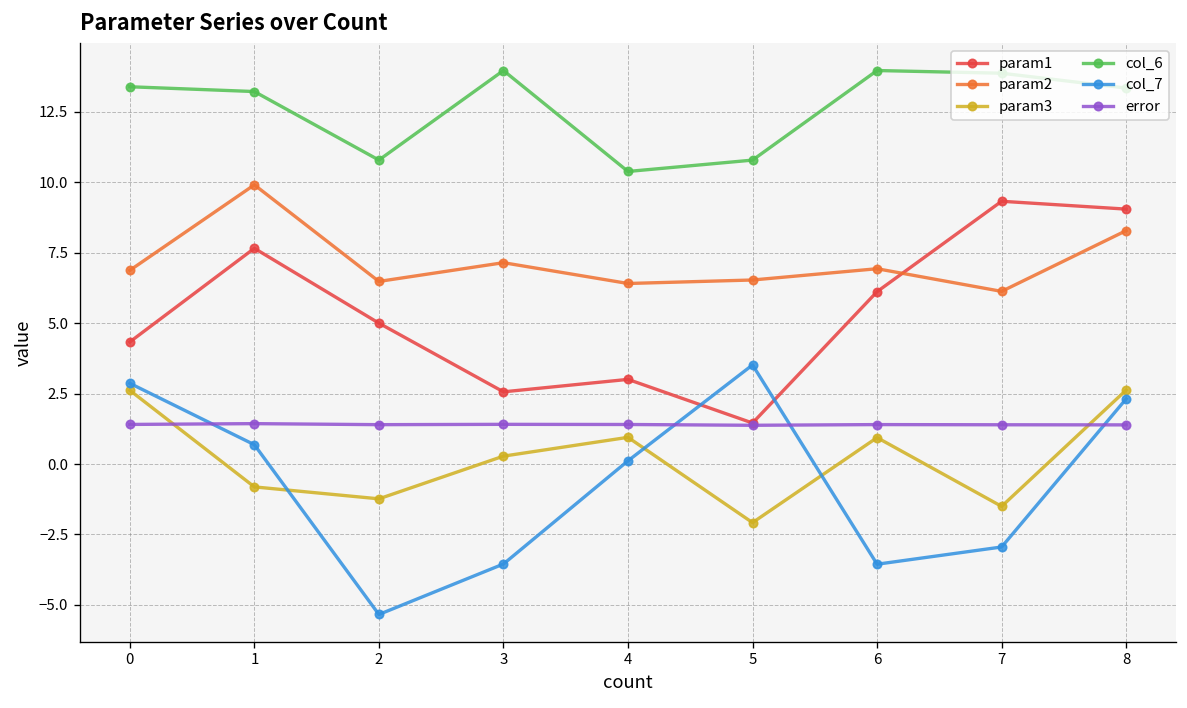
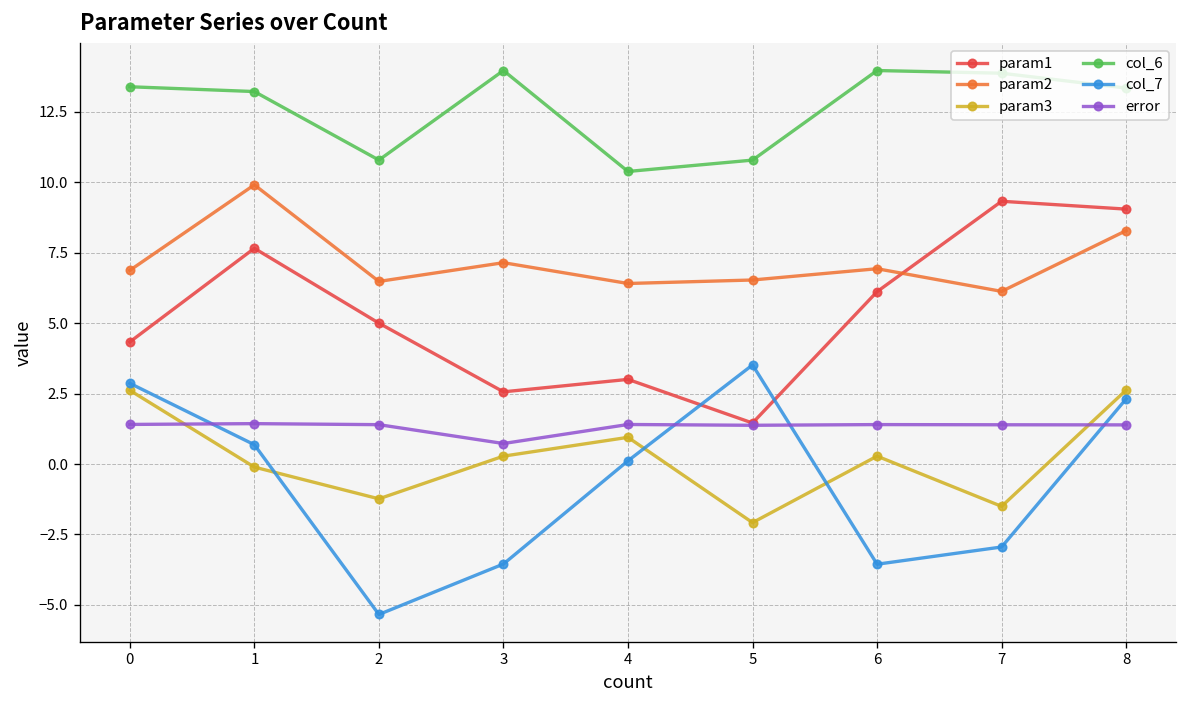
param3, 1: -0.8 -> -0.1
error, 3: 1.4 -> 0.7
param3, 6: 0.9 -> 0.3
